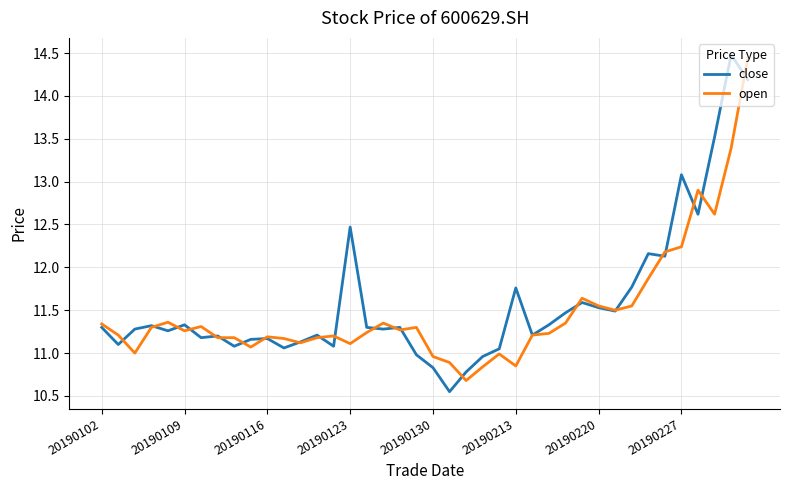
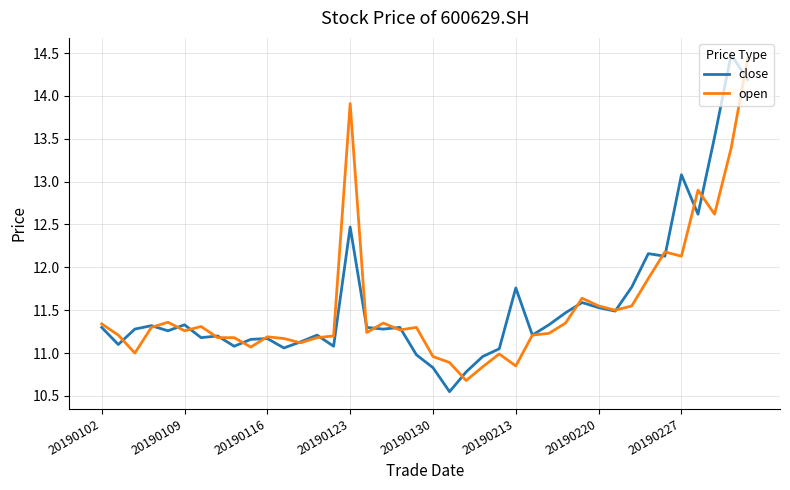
open, 20190123: 11.1 -> 13.9
open, 20190227: 12.2 -> 12.1
